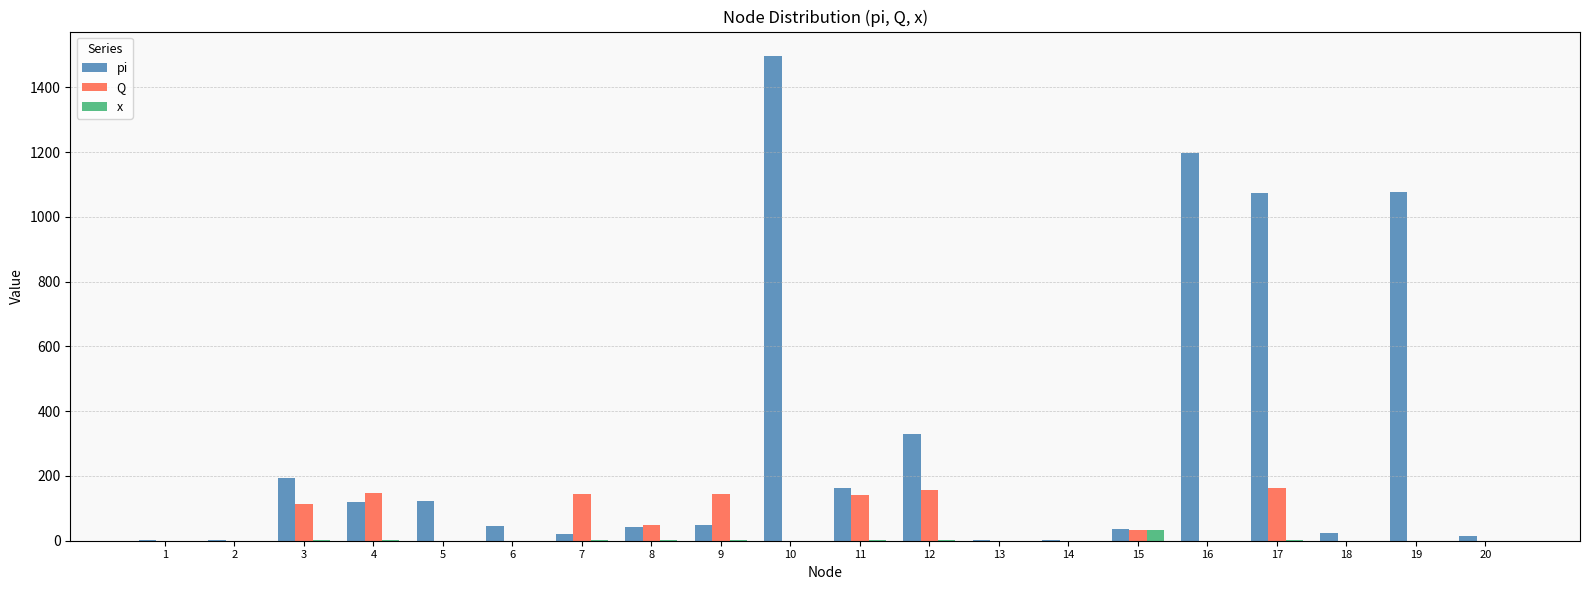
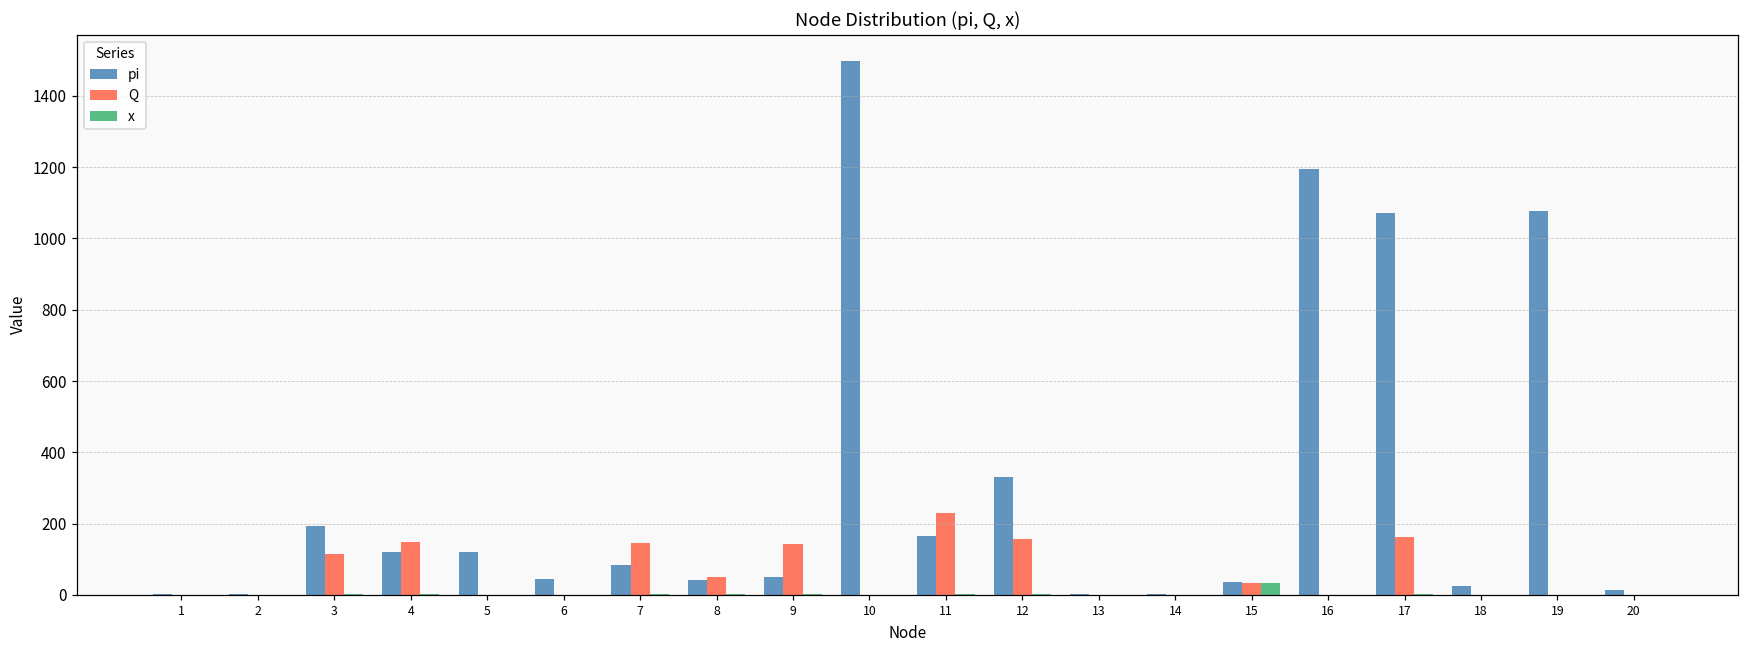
pi, 7: 20 -> 80
Q, 11: 140 -> 230
